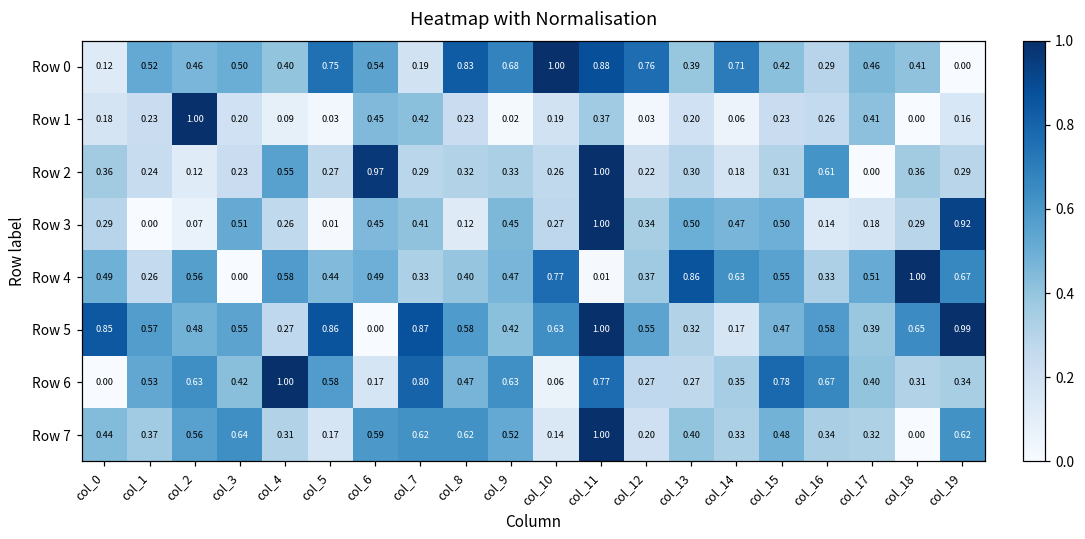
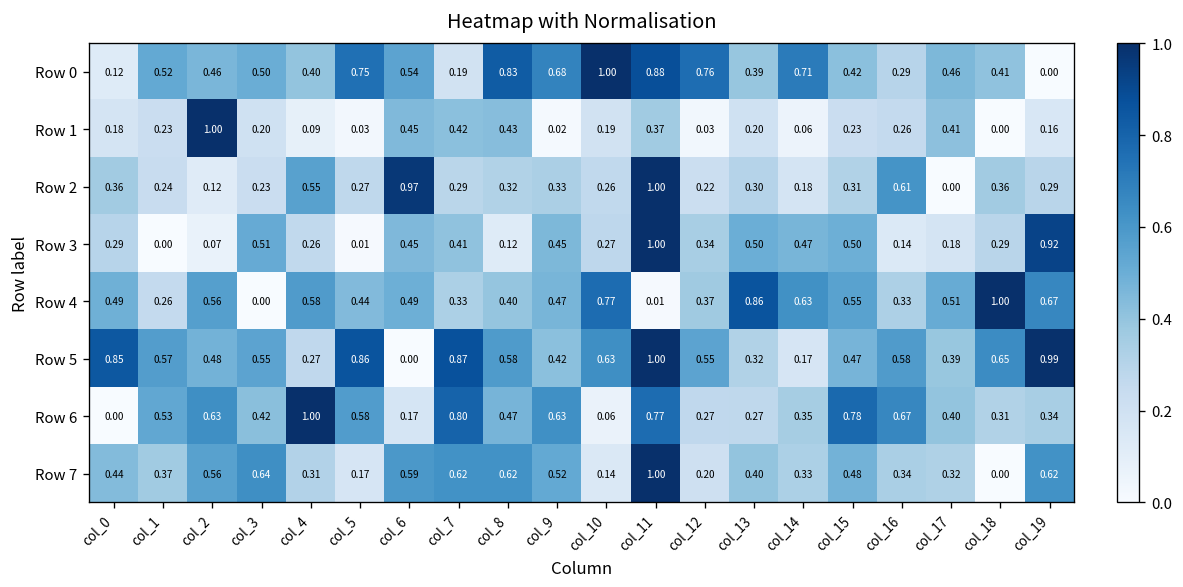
Row 1, col_8: 0.23 -> 0.43
